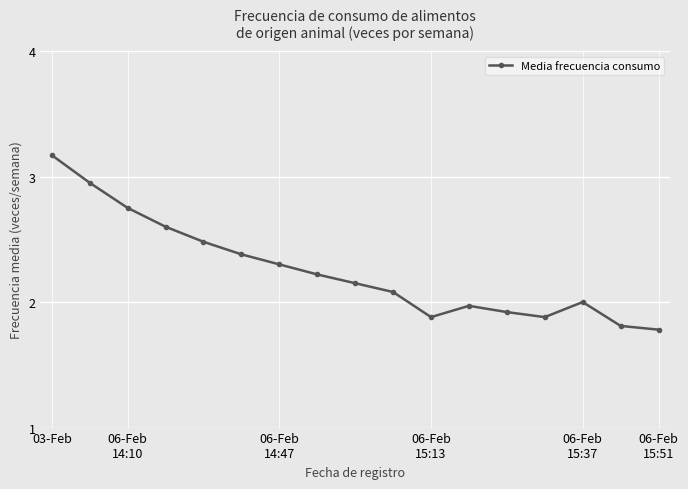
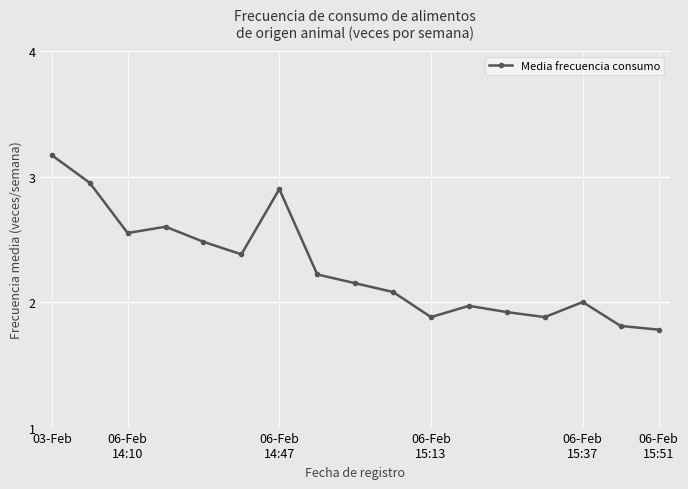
06-Feb 14:10: 2.75 -> 2.55
06-Feb 14:47: 2.3 -> 2.9
